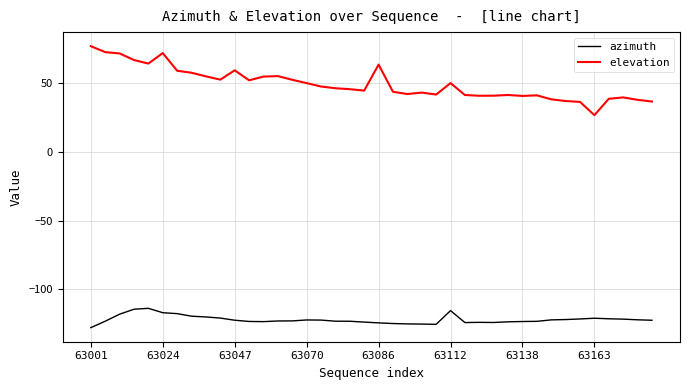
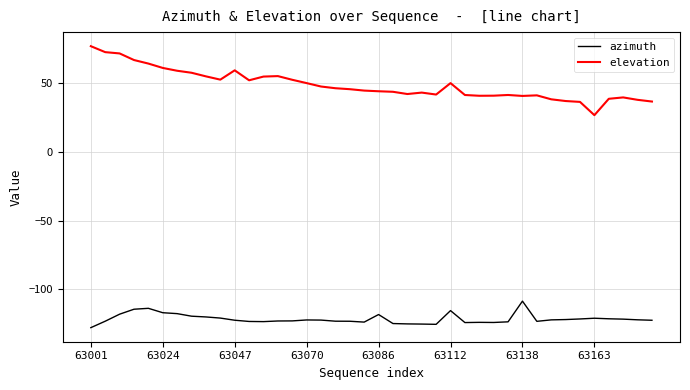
elevation, 63024: 72 -> 61
azimuth, 63086: -124 -> -118
elevation, 63086: 64 -> 44
azimuth, 63138: -123 -> -109
